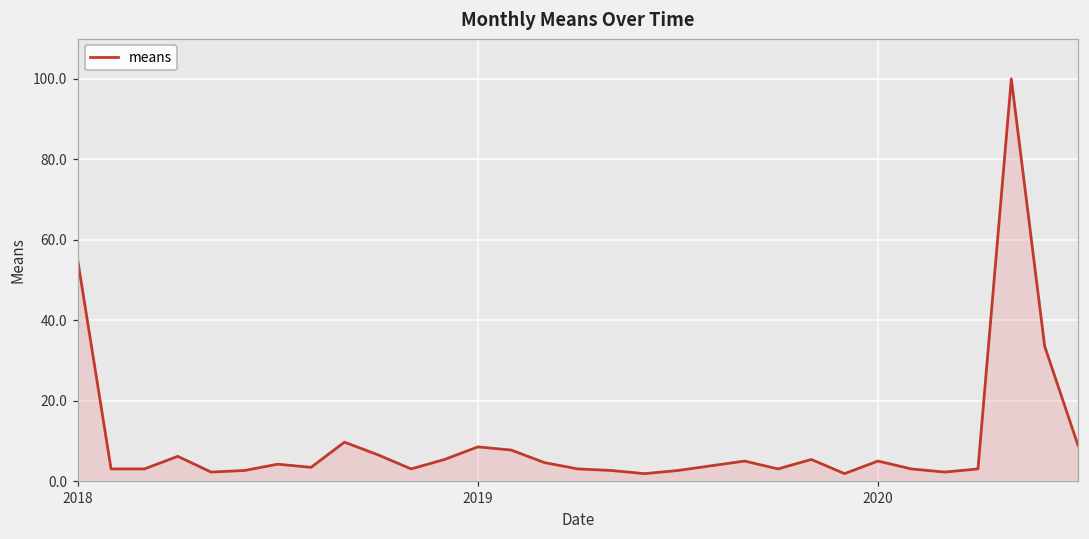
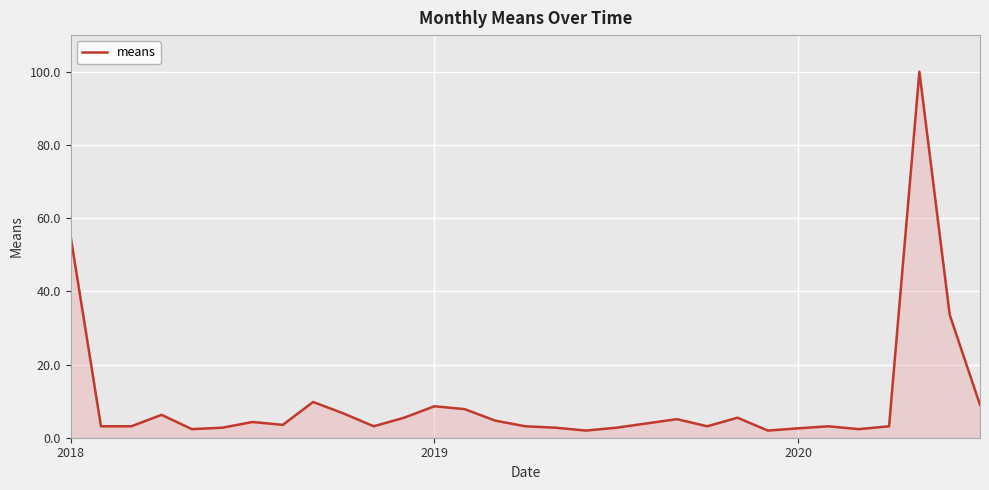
2020: 5 -> 3
